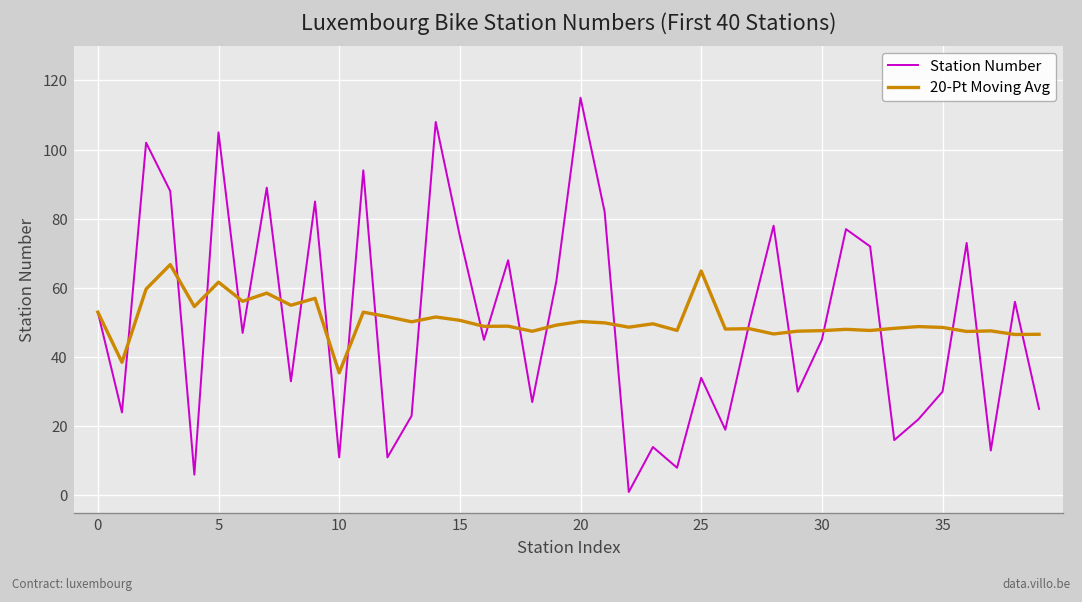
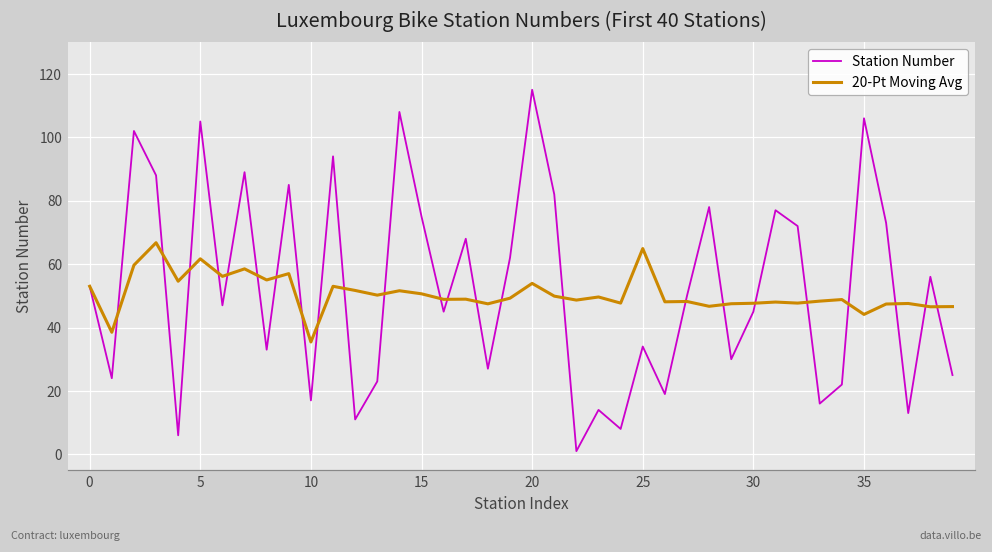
Station Number, 10: 11 -> 17
20-Pt Moving Avg, 20: 50 -> 54
Station Number, 35: 30 -> 106
20-Pt Moving Avg, 35: 49 -> 44
